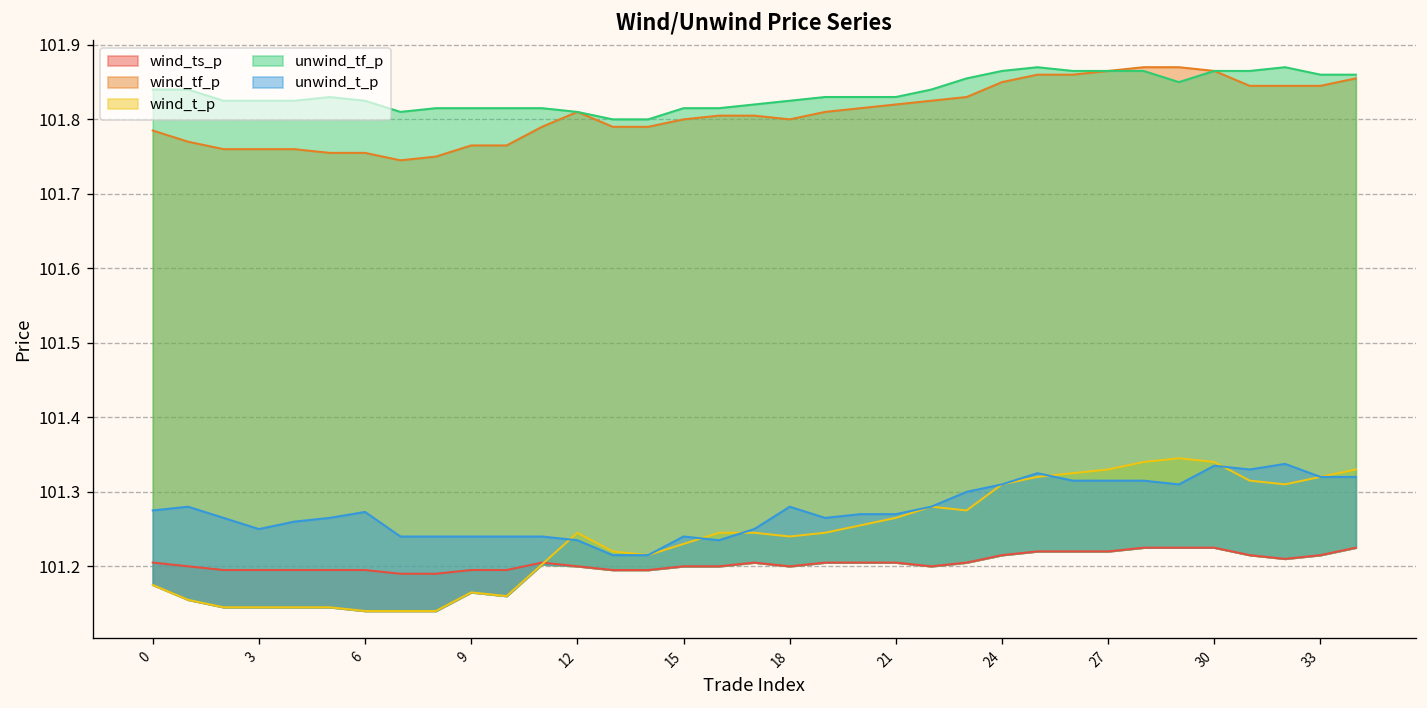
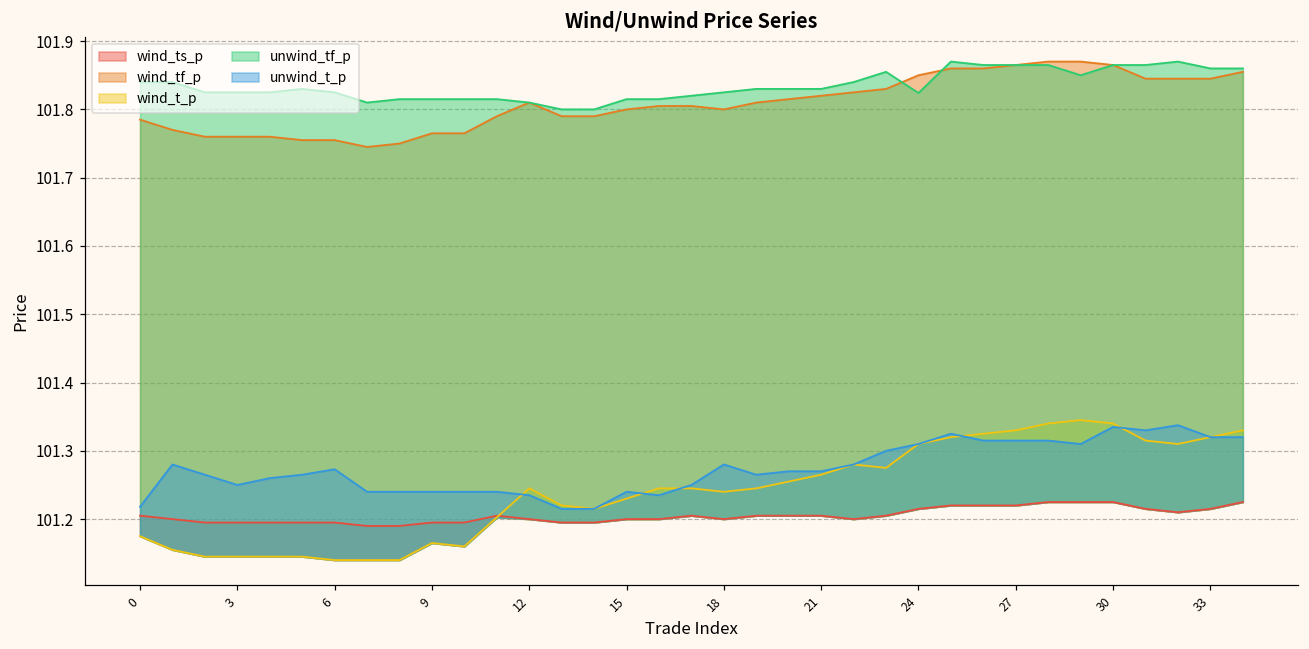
unwind_t_p, 0: 101.28 -> 101.22
unwind_tf_p, 24: 101.87 -> 101.82
